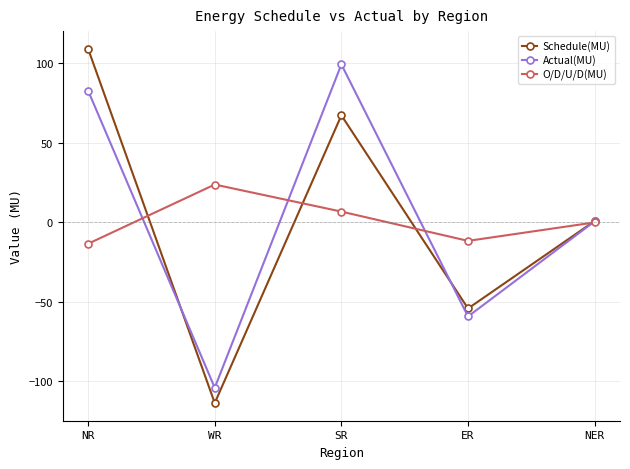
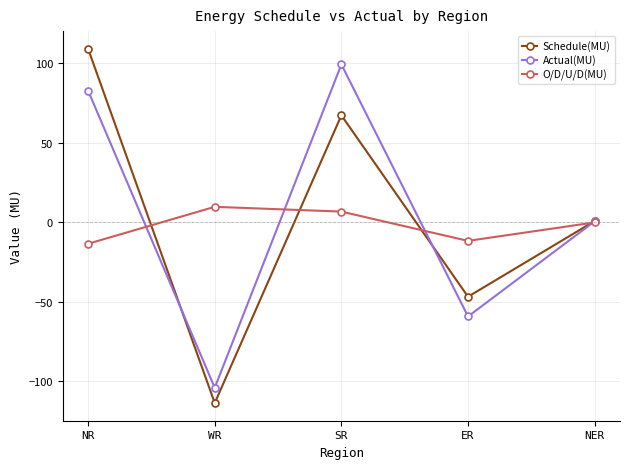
O/D/U/D(MU), WR: 24 -> 10
Schedule(MU), ER: -54 -> -47
